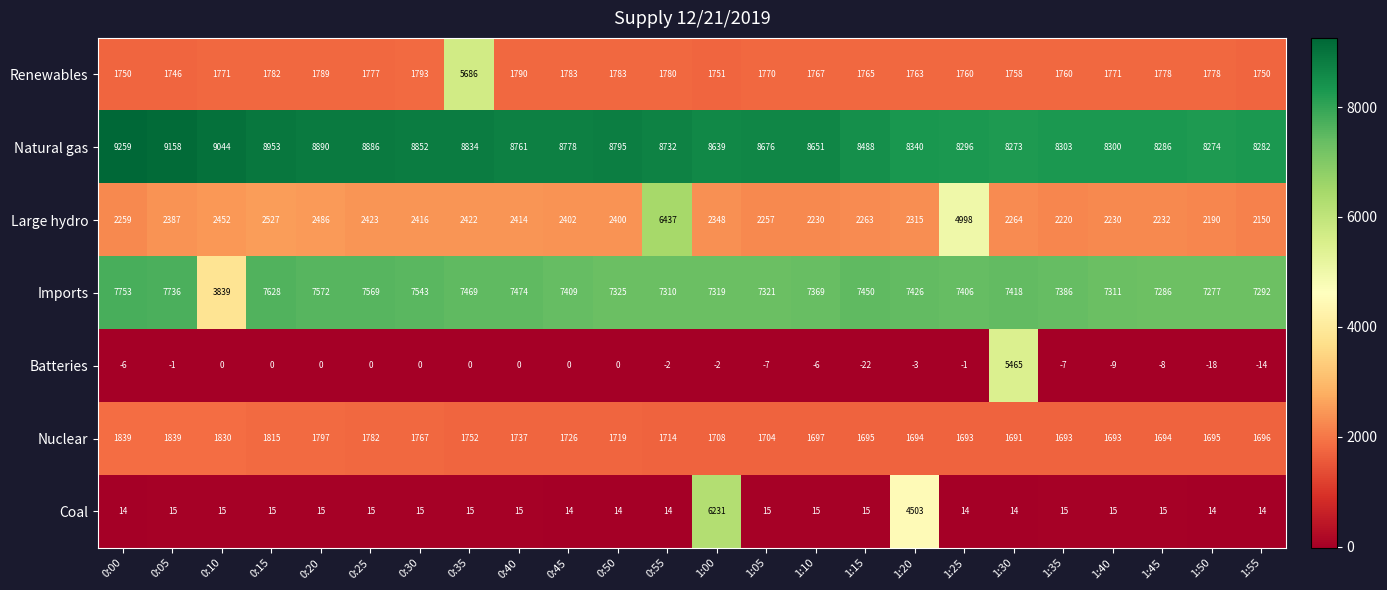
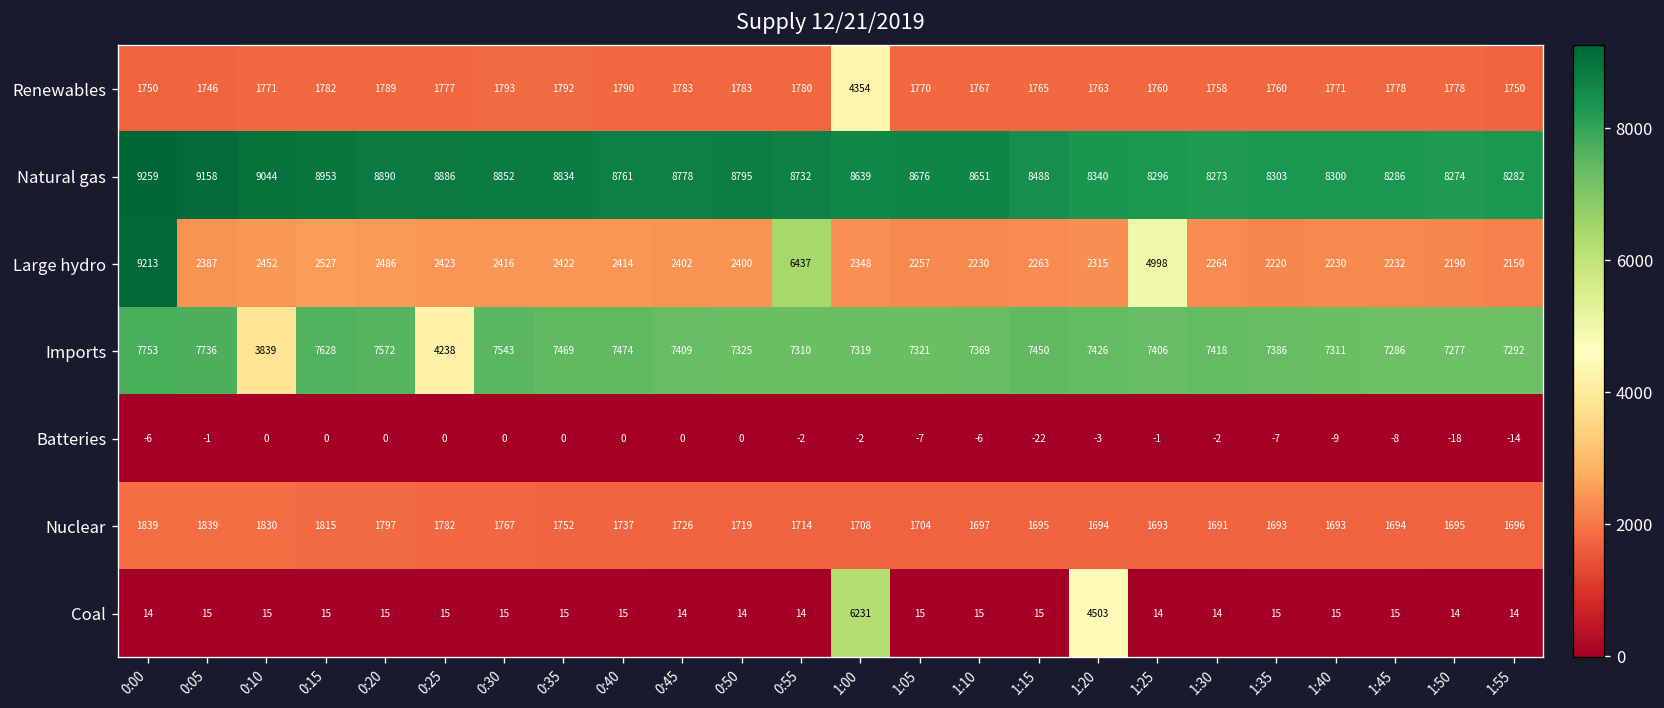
Renewables, 0:35: 5686 -> 1792
Renewables, 1:00: 1751 -> 4354
Large hydro, 0:00: 2259 -> 9213
Imports, 0:25: 7569 -> 4238
Batteries, 1:30: 5465 -> -2
